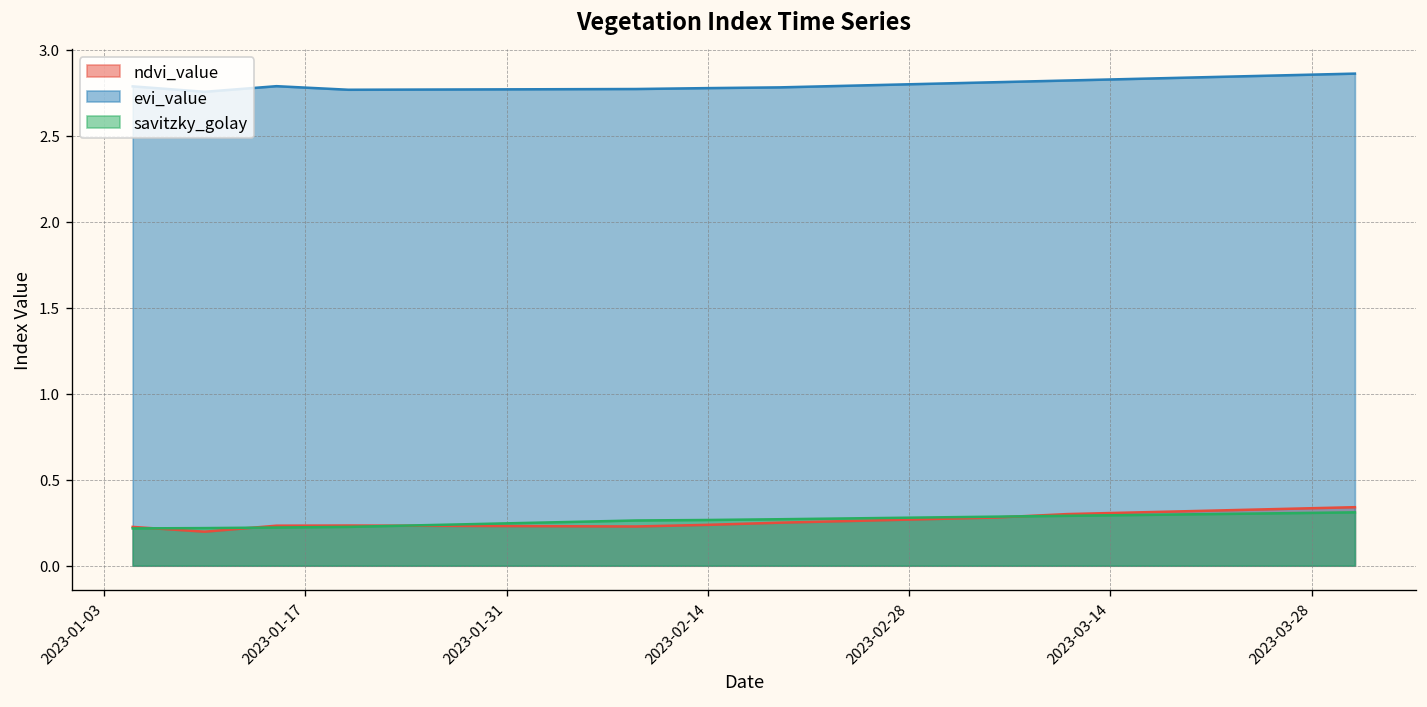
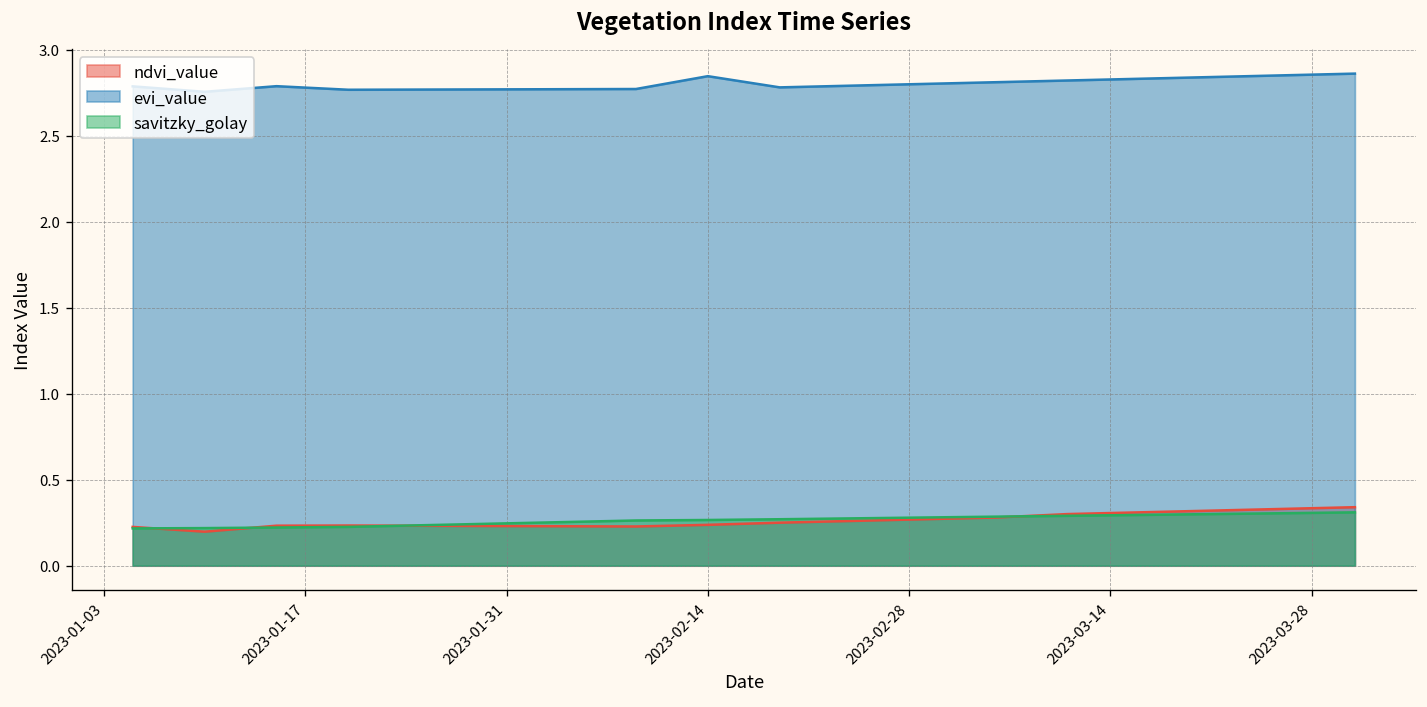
evi_value, 2023-02-14: 2.78 -> 2.85
